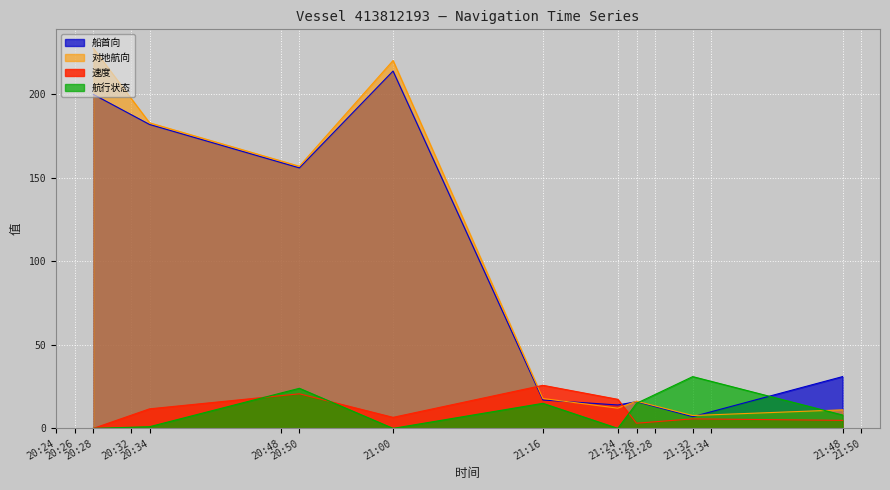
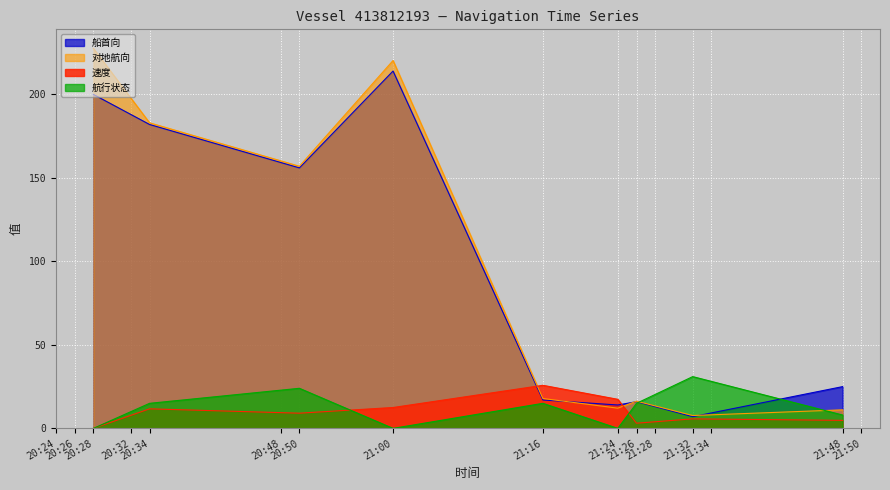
航行状态, 20:34: 1 -> 15
速度, 20:50: 21 -> 9
速度, 21:00: 7 -> 13
船首向, 21:48: 31 -> 25
